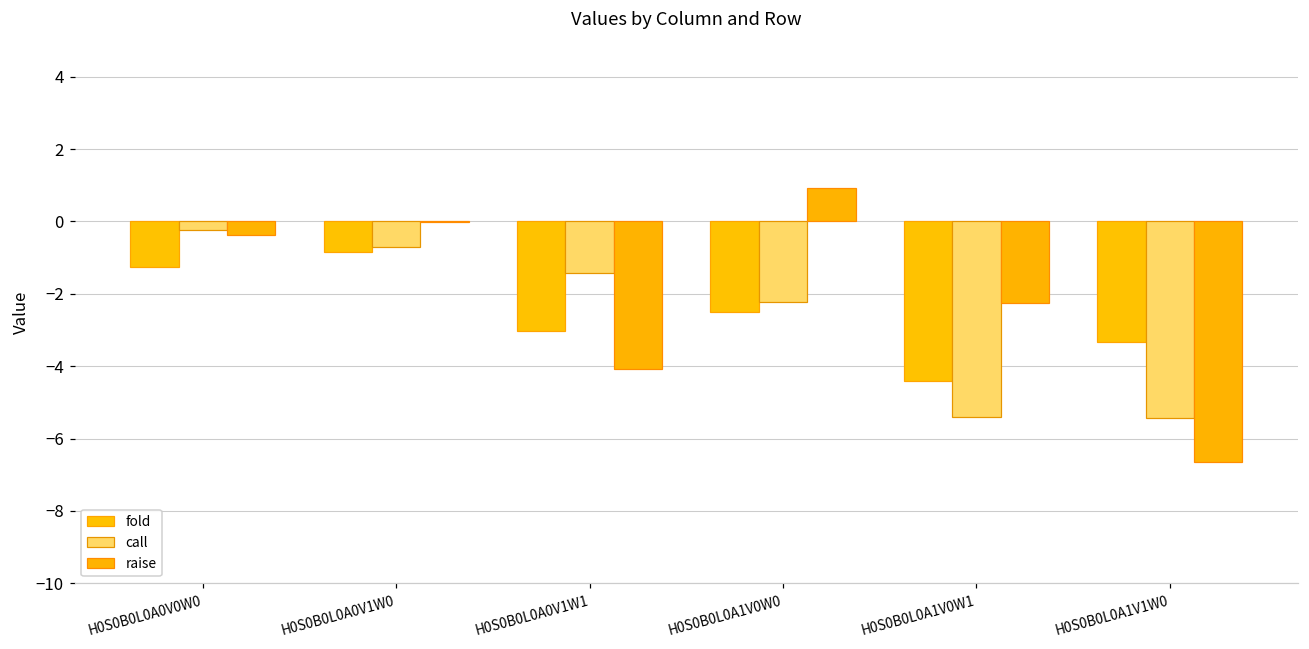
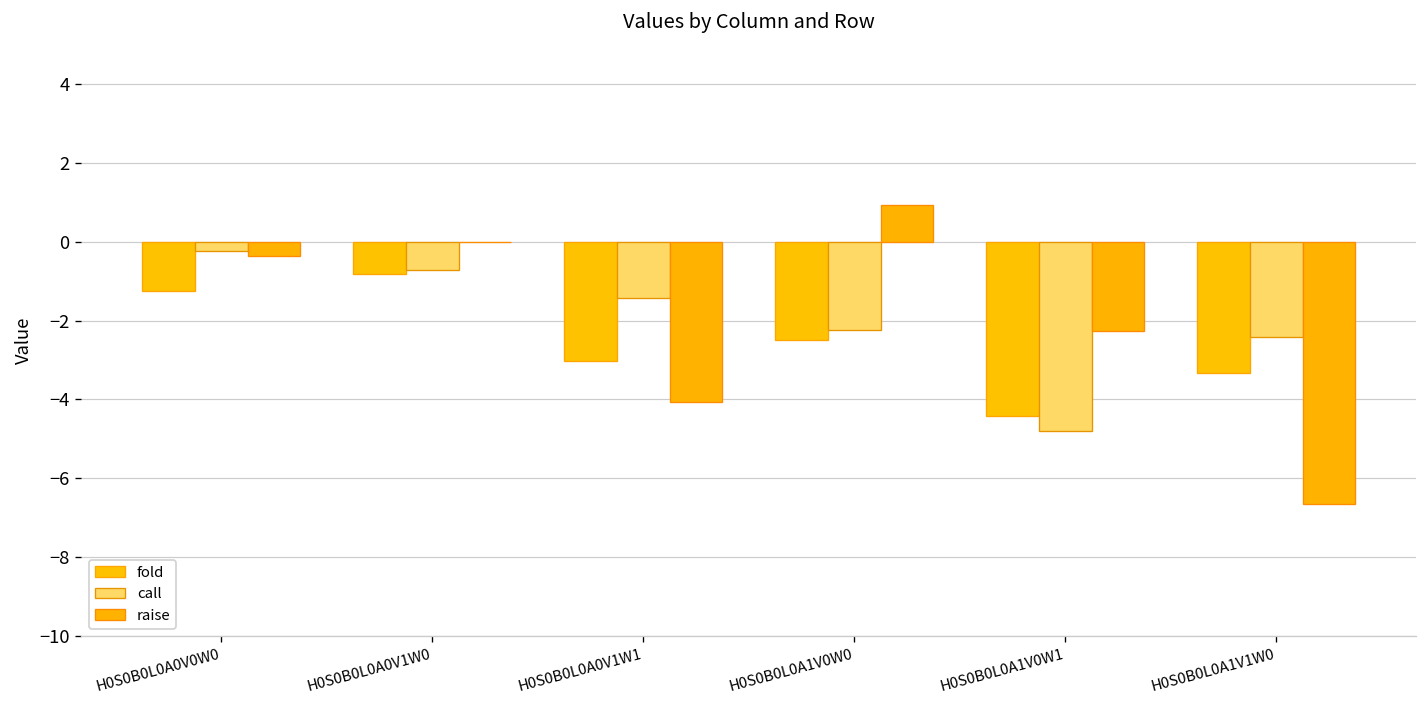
call, H0S0B0L0A1V0W1: -5.4 -> -4.8
call, H0S0B0L0A1V1W0: -5.4 -> -2.4
